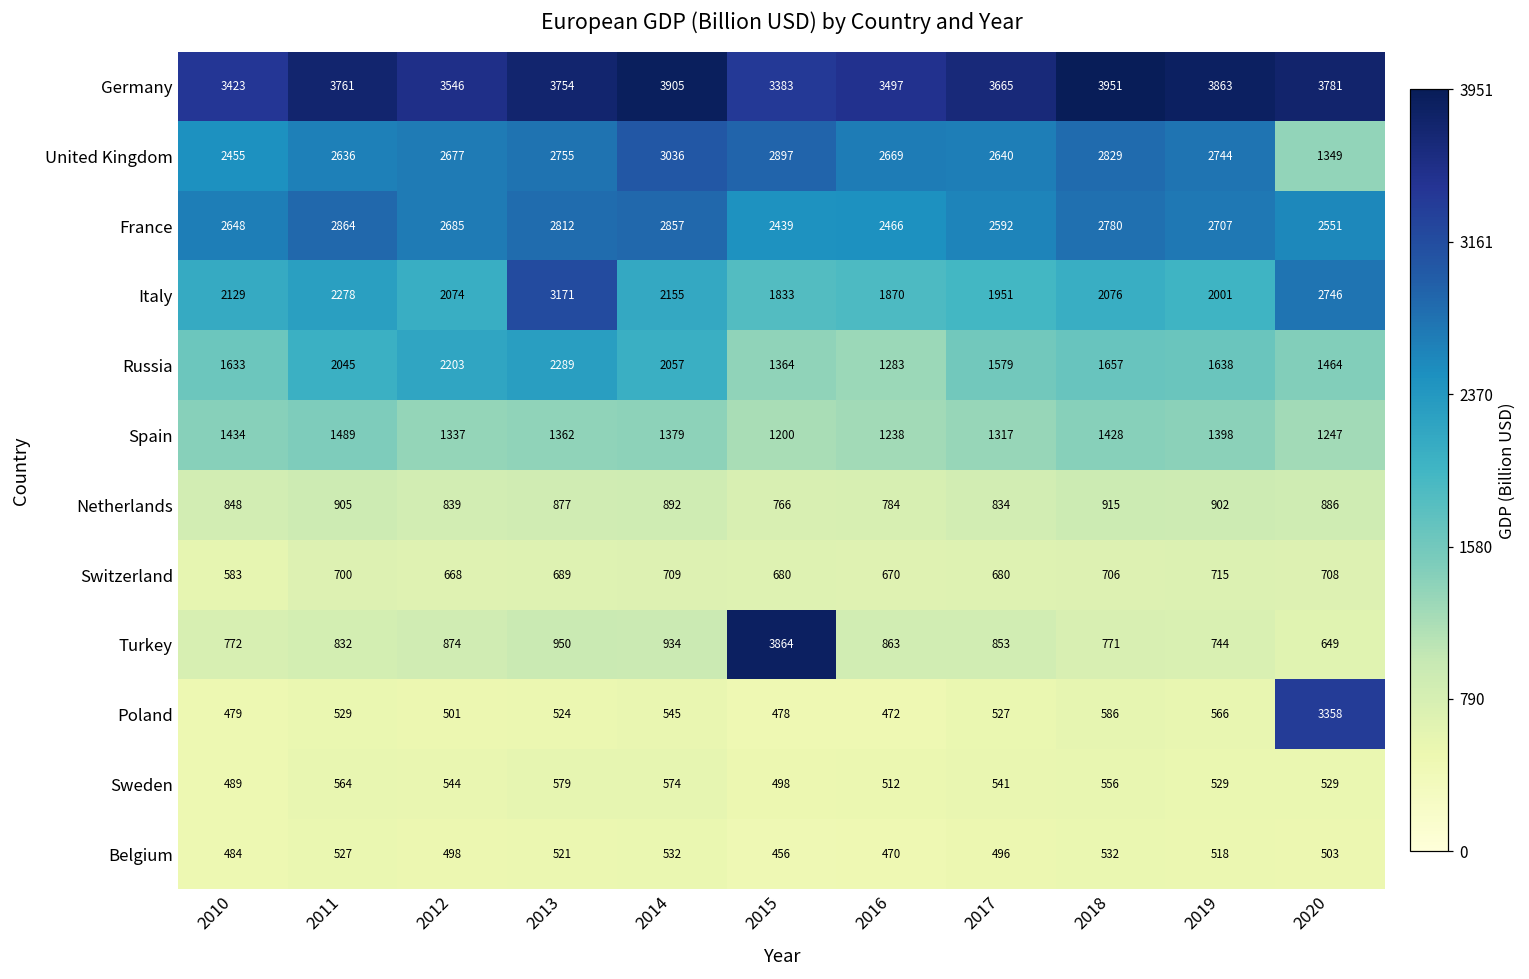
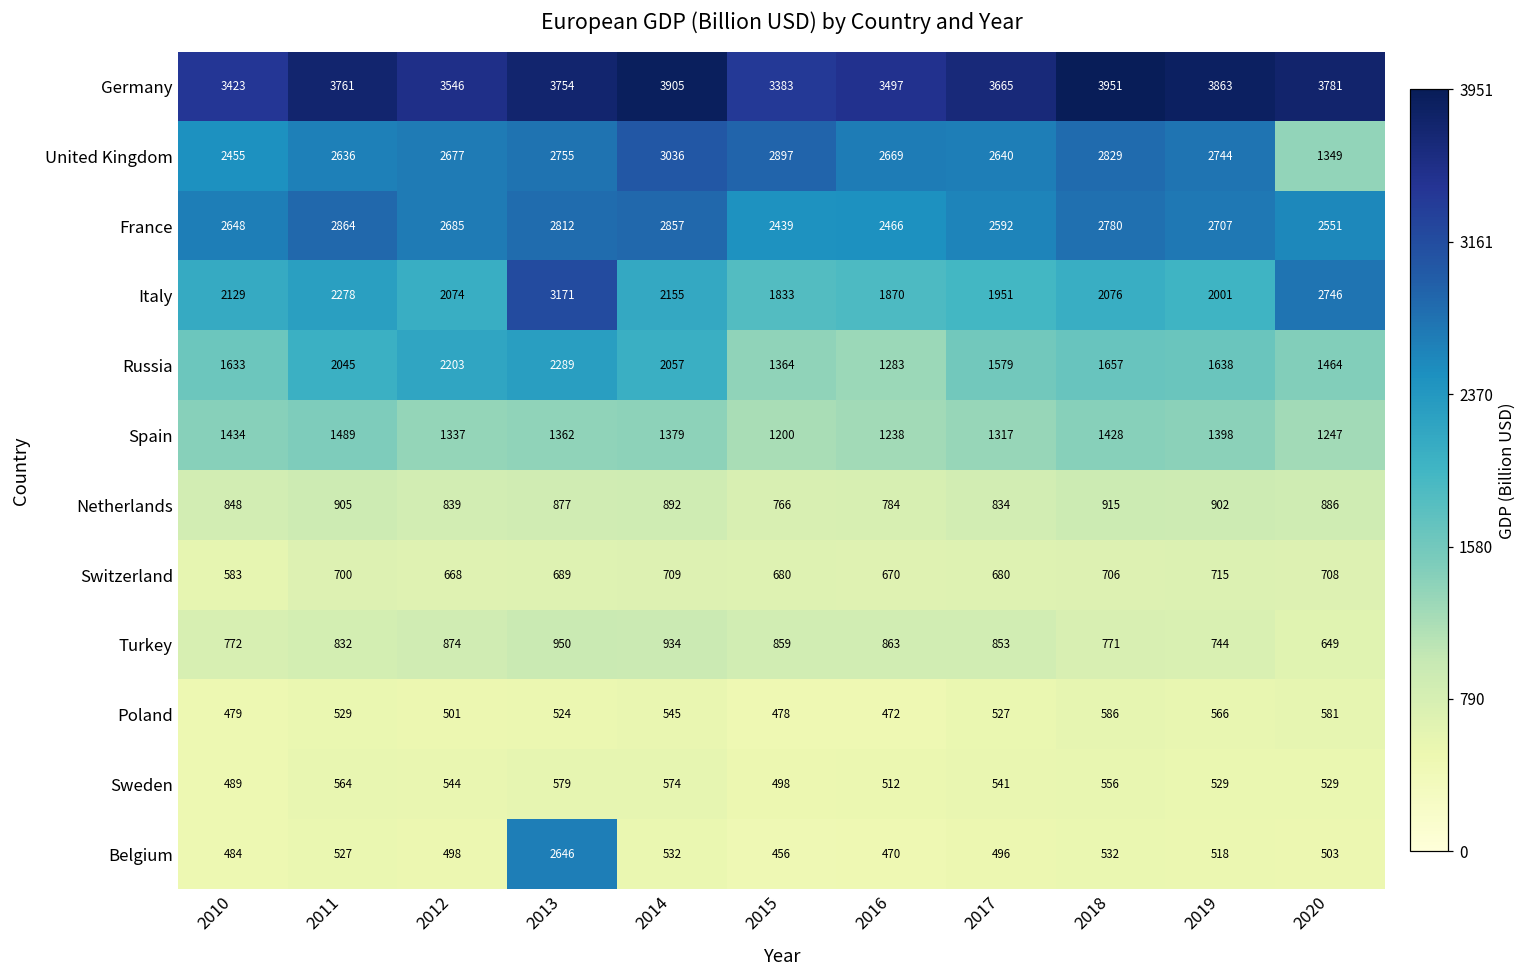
Turkey, 2015: 3864 -> 859
Poland, 2020: 3358 -> 581
Belgium, 2013: 521 -> 2646
